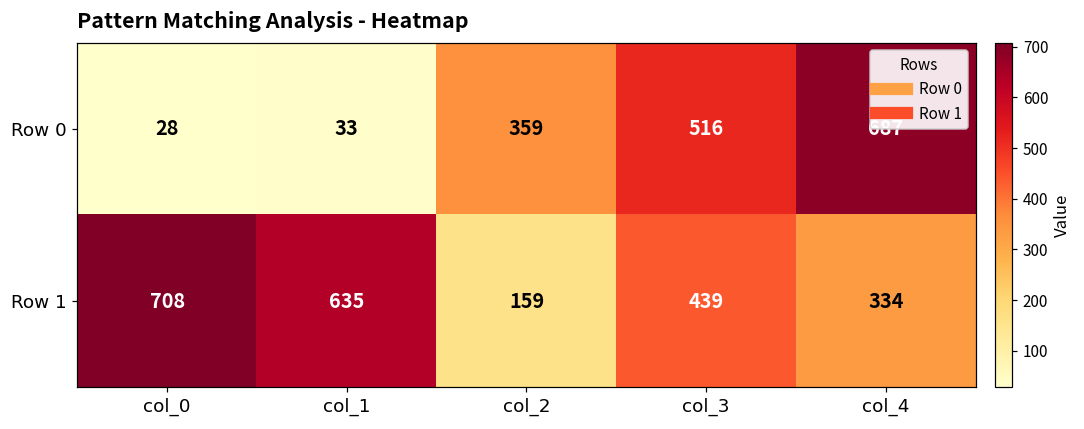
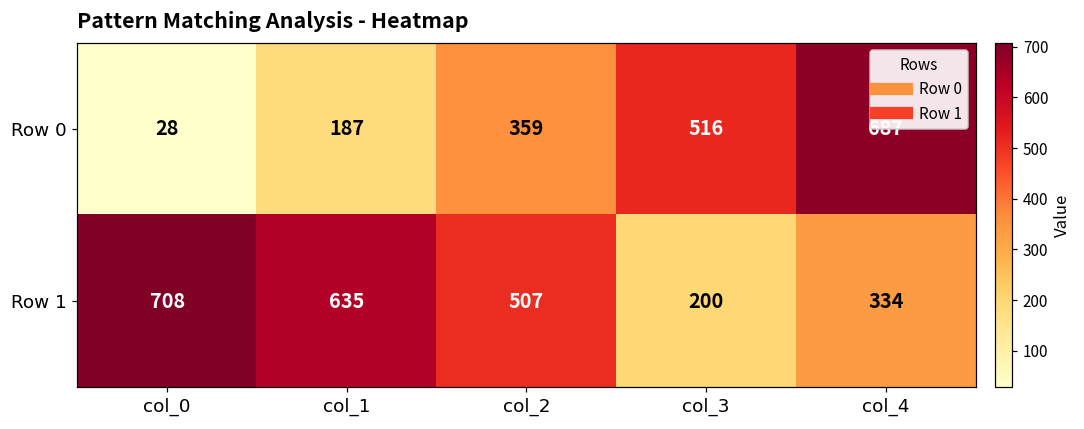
Row 0, col_1: 33 -> 187
Row 1, col_2: 159 -> 507
Row 1, col_3: 439 -> 200
